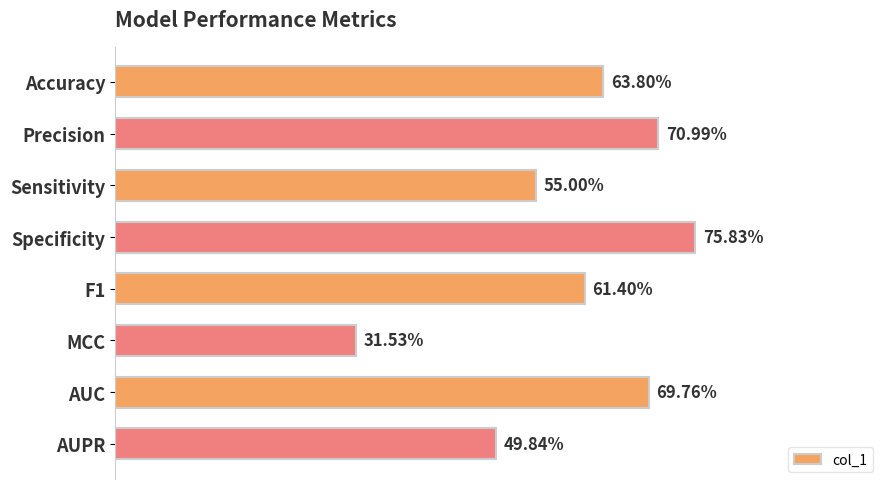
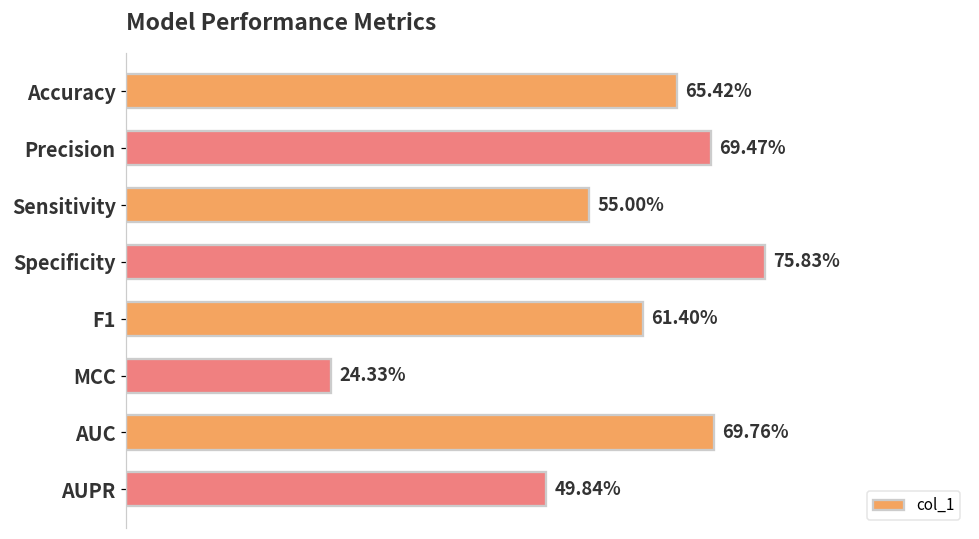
Accuracy: 63.80% -> 65.42%
Precision: 70.99% -> 69.47%
MCC: 31.53% -> 24.33%
